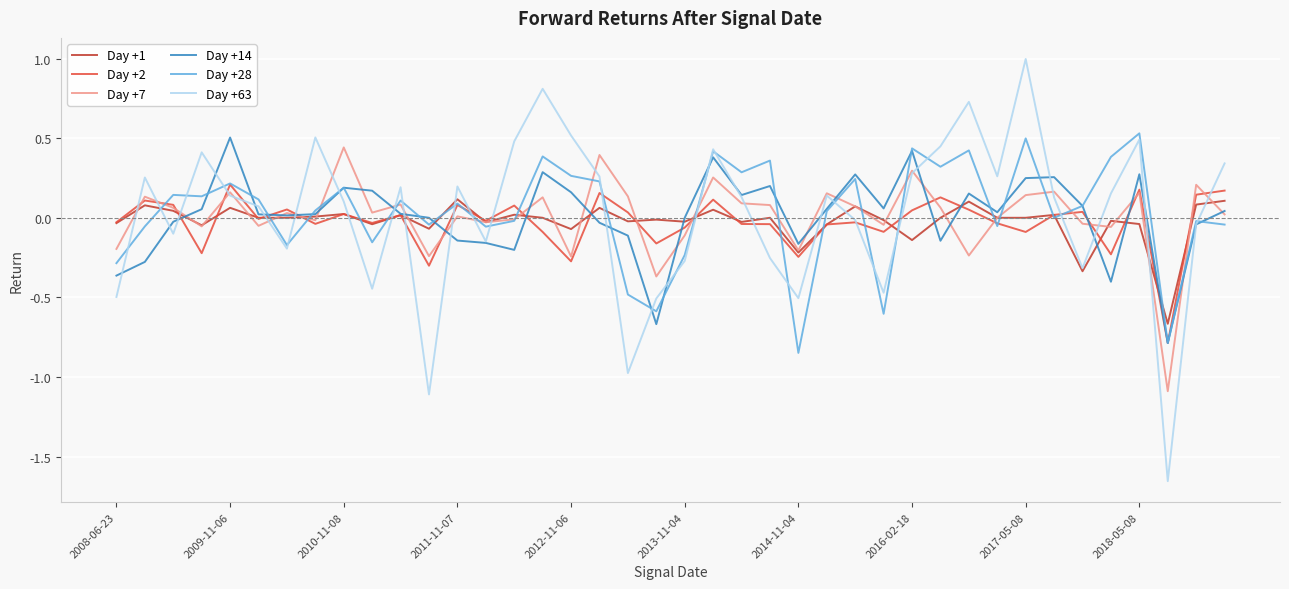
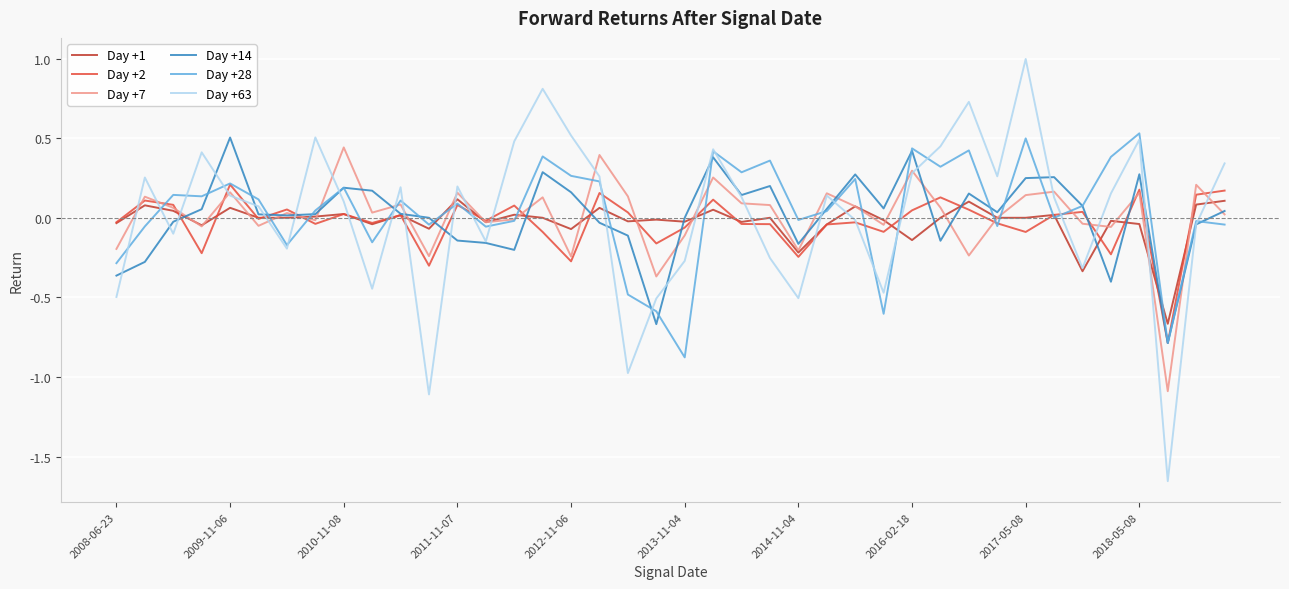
Day +7, 2011-11-07: 0.01 -> 0.16
Day +28, 2013-11-04: -0.23 -> -0.88
Day +28, 2014-11-04: -0.85 -> -0.01
